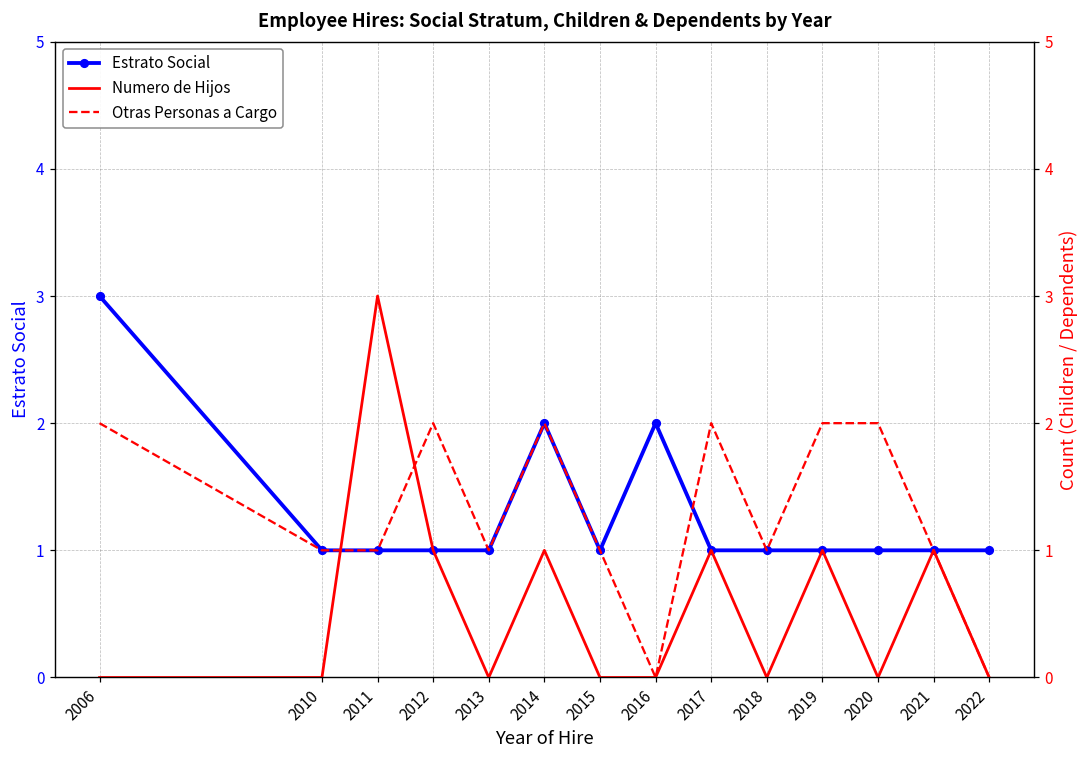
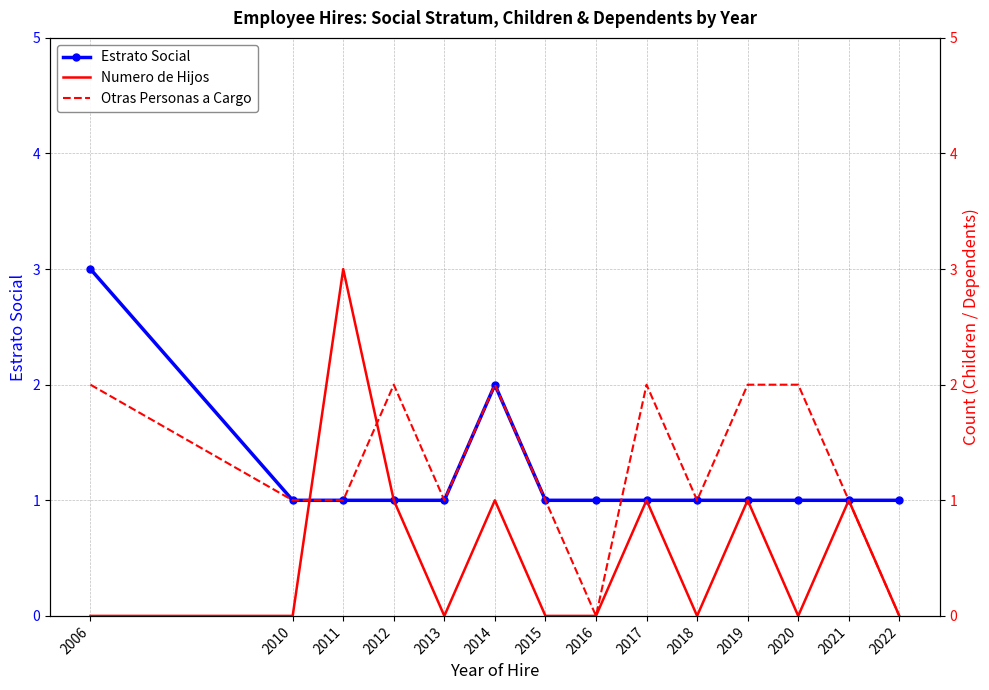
Estrato Social, 2016: 2 -> 1
